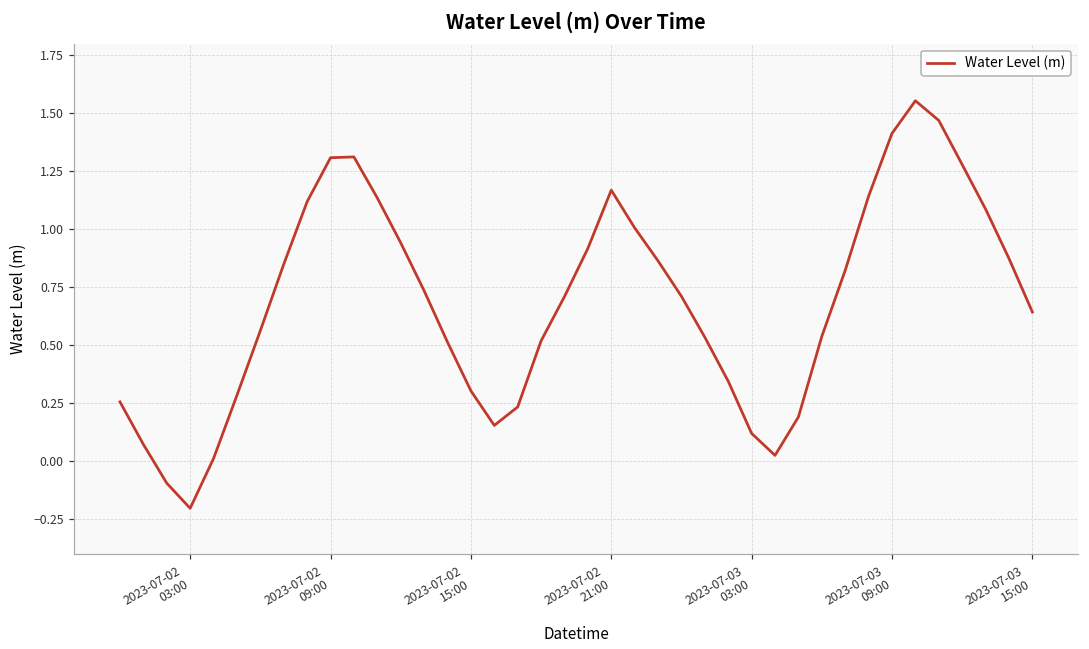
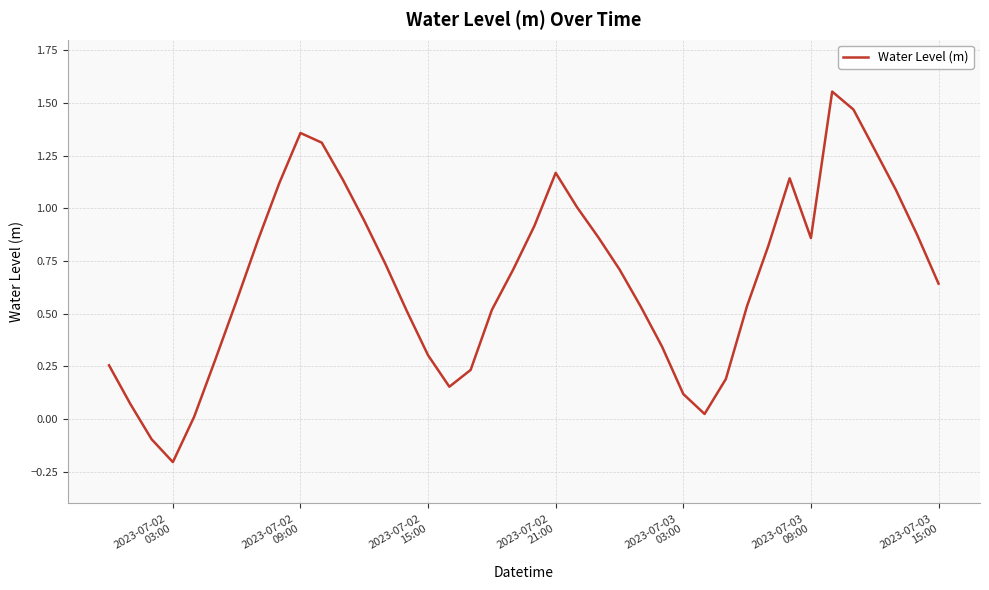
2023-07-02 09:00: 1.31 -> 1.36
2023-07-03 09:00: 1.41 -> 0.86
